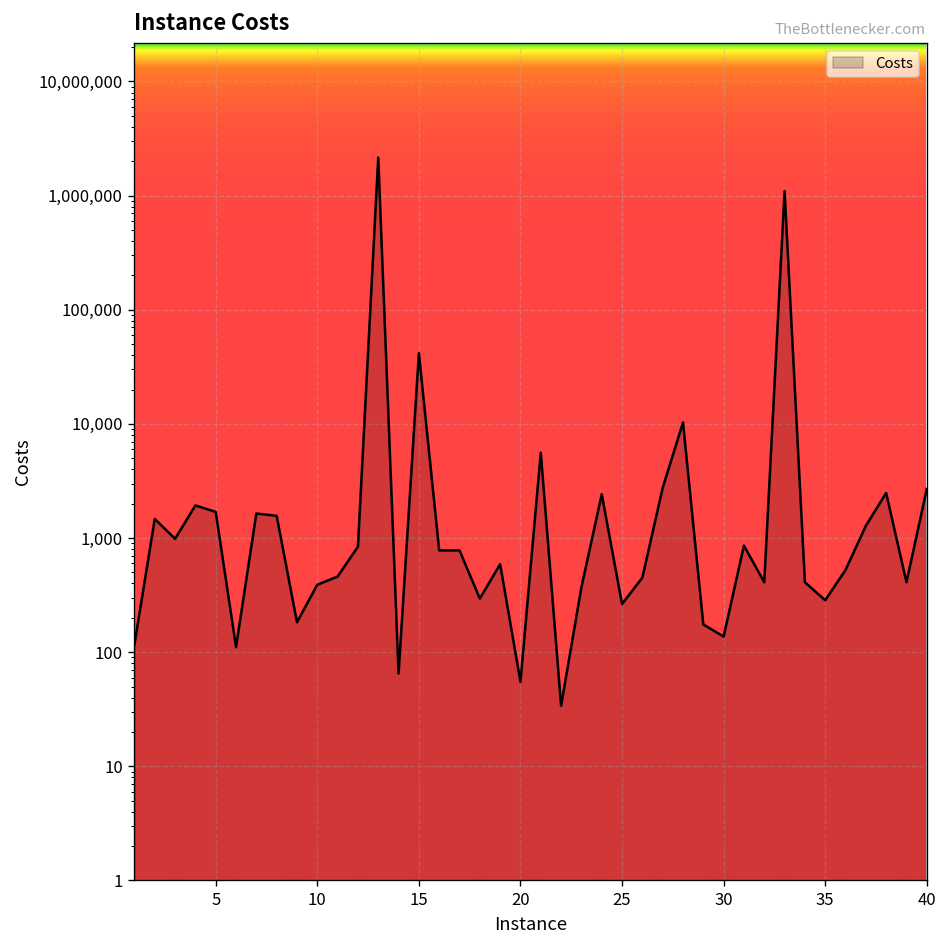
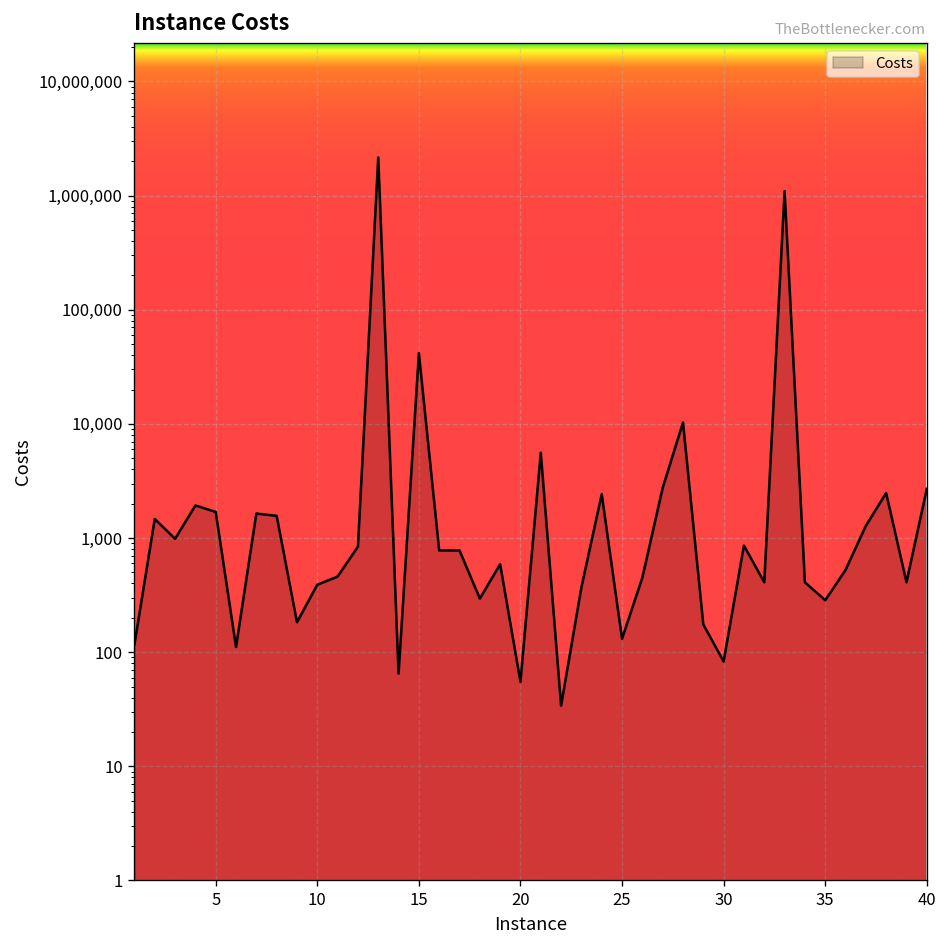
25: 260 -> 130
30: 140 -> 80
